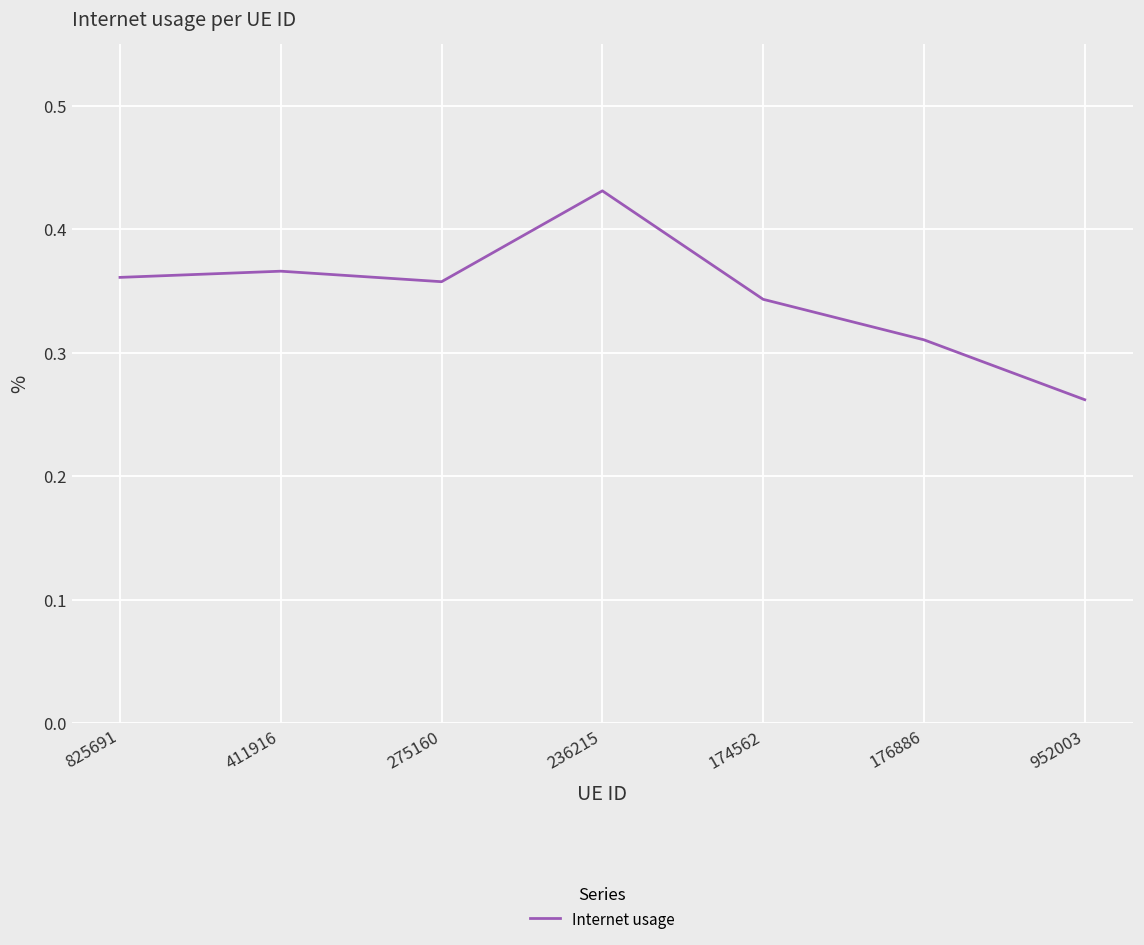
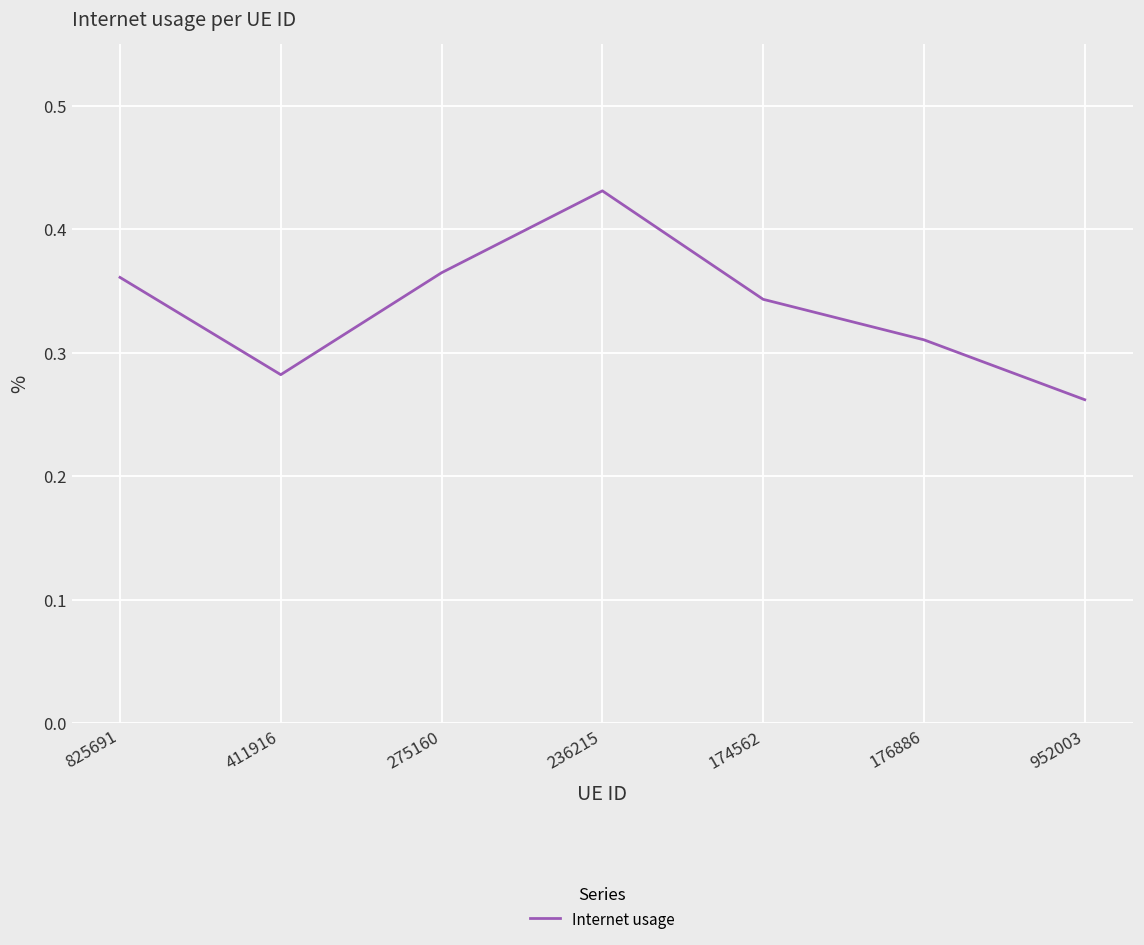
411916: 0.366 -> 0.282
275160: 0.357 -> 0.365
